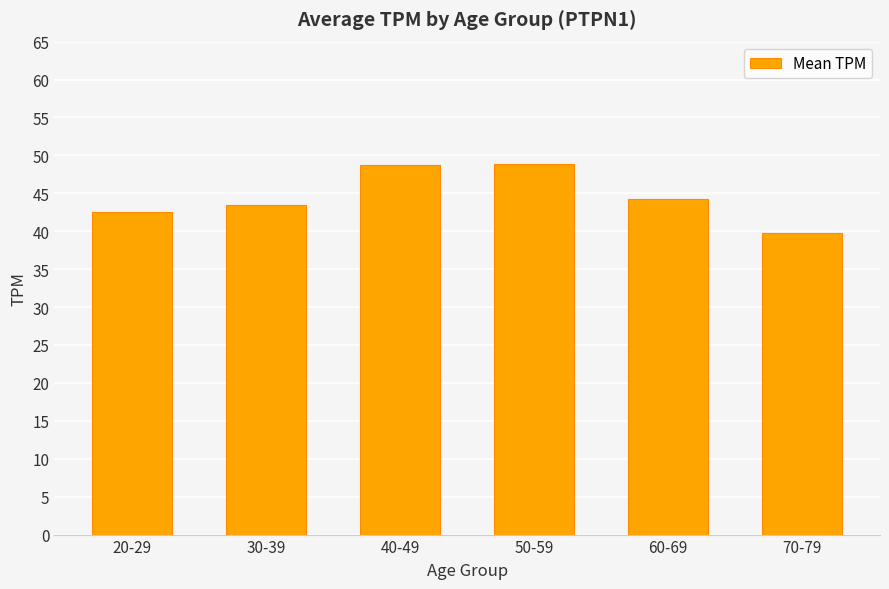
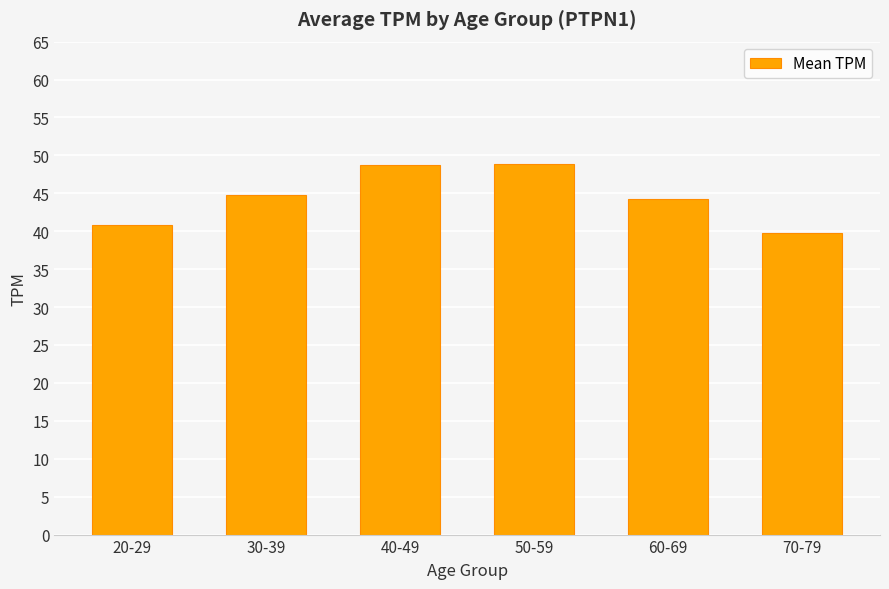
20-29: 43 -> 41
30-39: 44 -> 45
